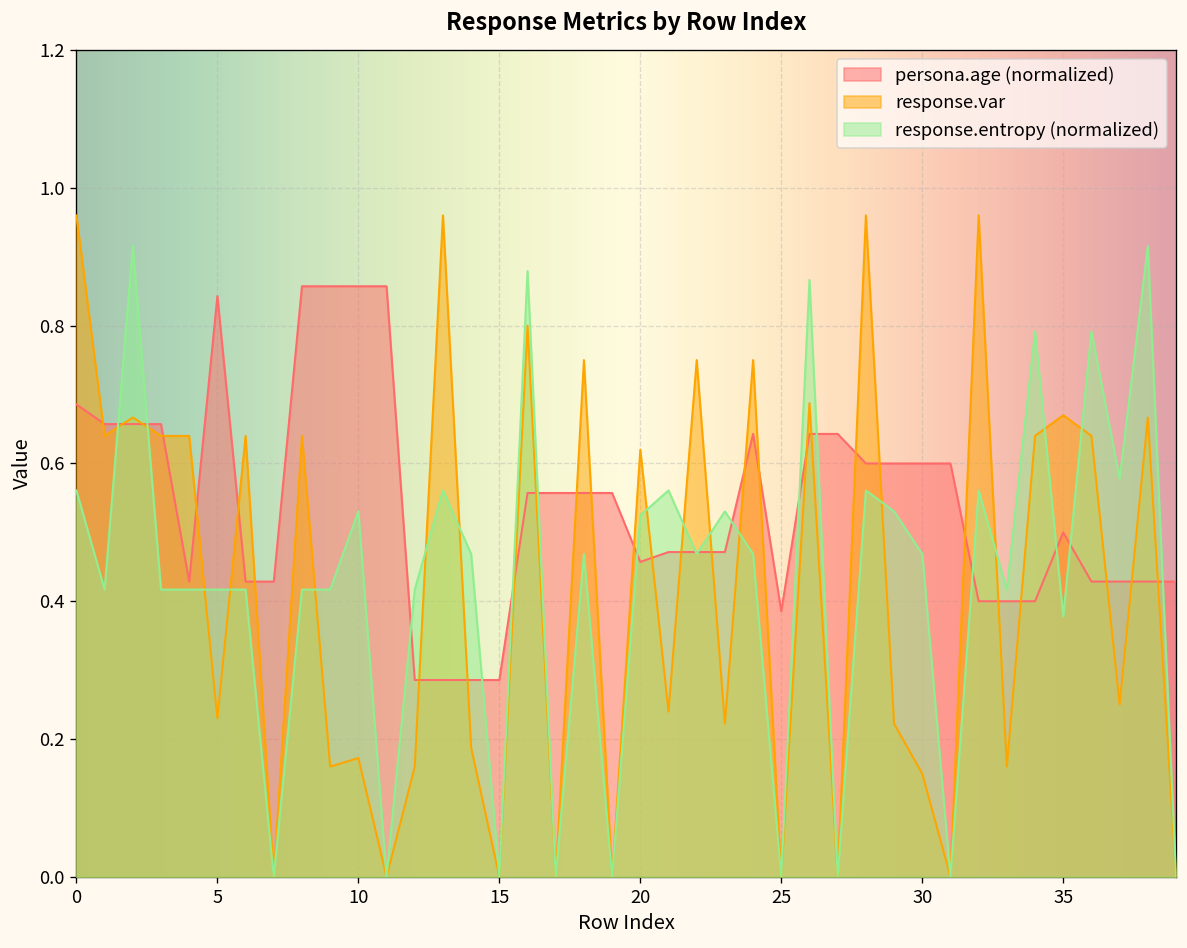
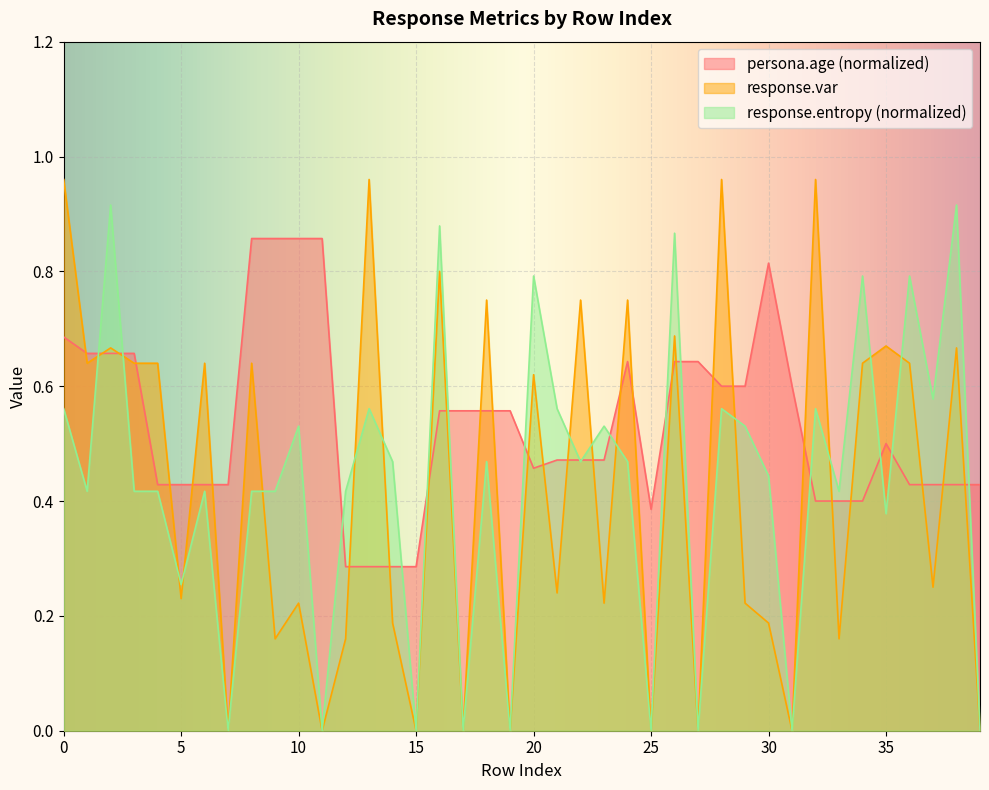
persona.age (normalized), 5: 0.84 -> 0.43
response.entropy (normalized), 5: 0.42 -> 0.25
response.var, 10: 0.17 -> 0.22
response.entropy (normalized), 20: 0.52 -> 0.79
persona.age (normalized), 30: 0.60 -> 0.81
response.var, 30: 0.15 -> 0.19
response.entropy (normalized), 30: 0.47 -> 0.44
